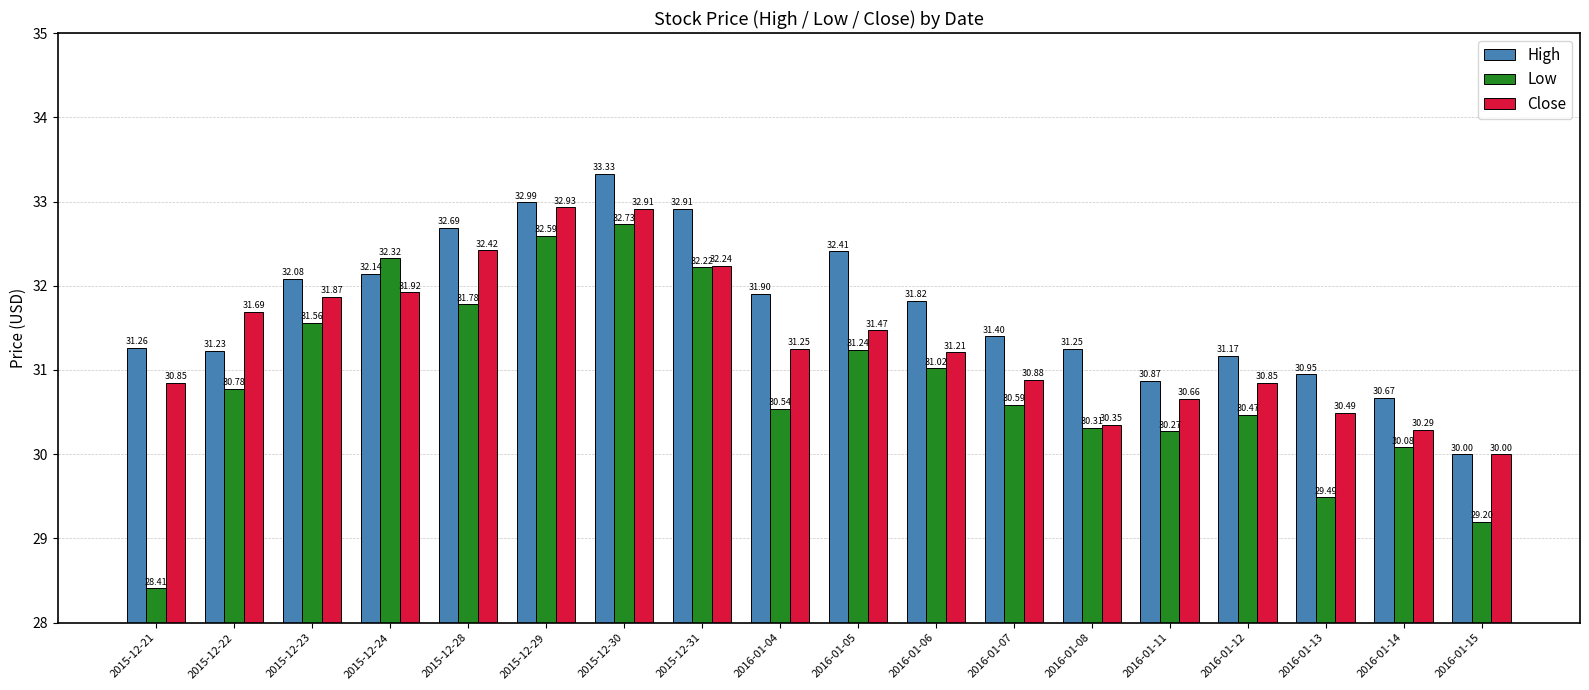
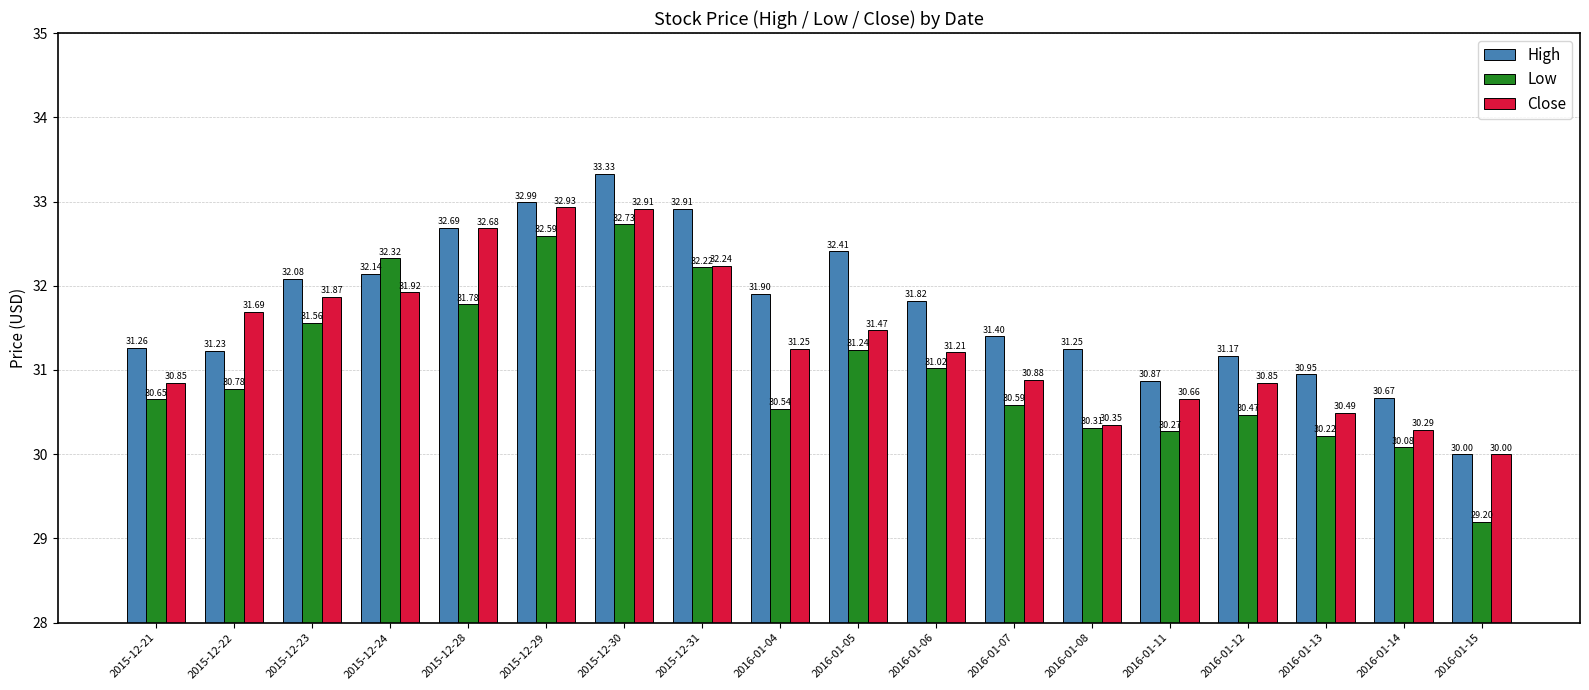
Low, 2015-12-21: 28.41 -> 30.65
Close, 2015-12-28: 32.42 -> 32.68
Low, 2016-01-13: 29.49 -> 30.22
